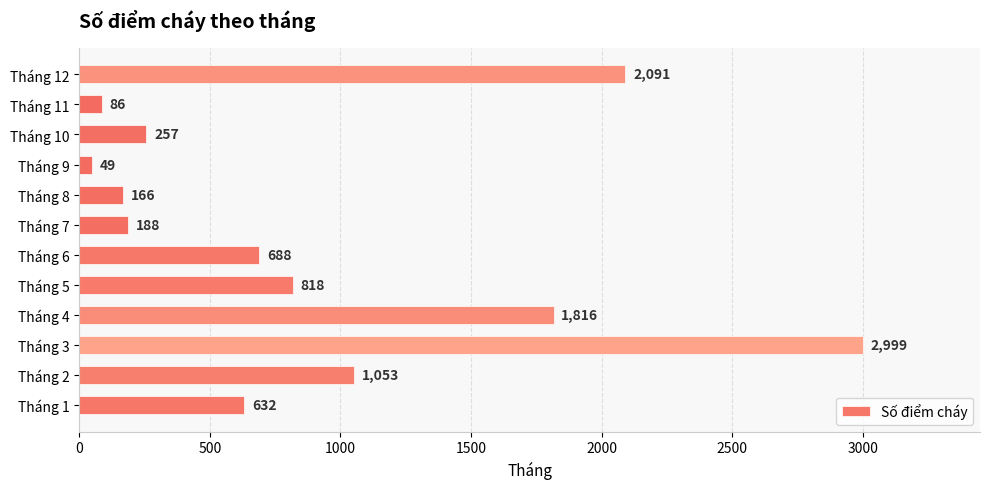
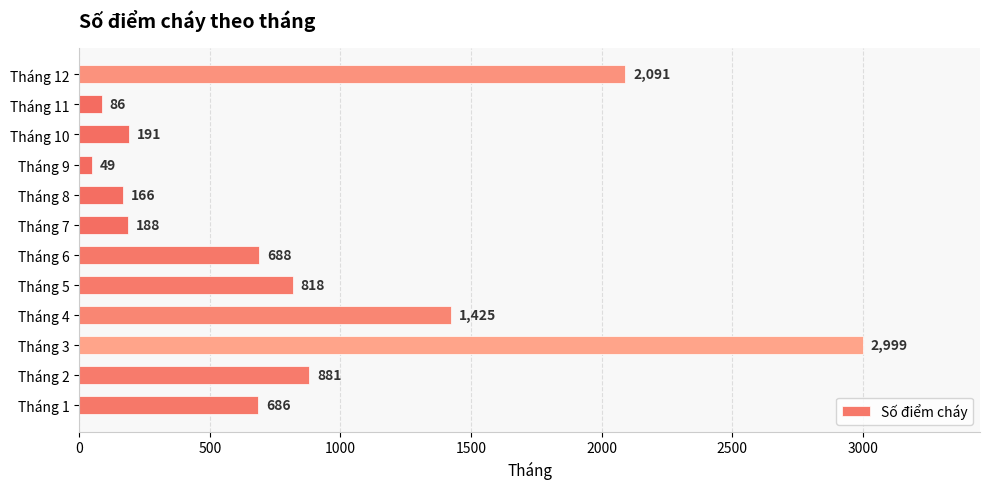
Tháng 10: 257 -> 191
Tháng 4: 1,816 -> 1,425
Tháng 2: 1,053 -> 881
Tháng 1: 632 -> 686
